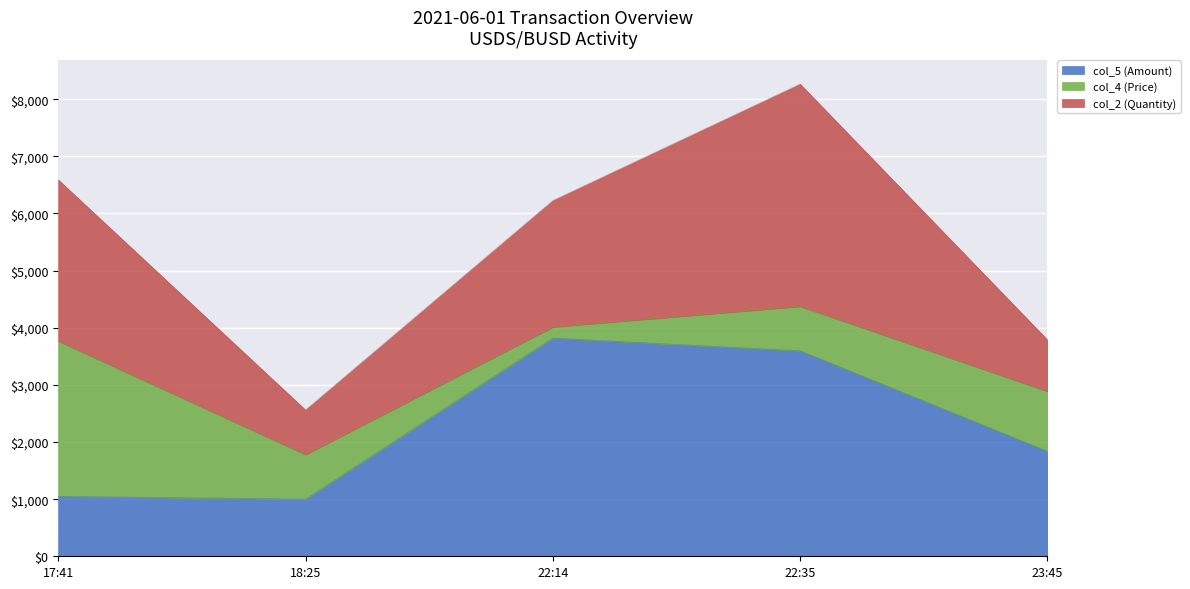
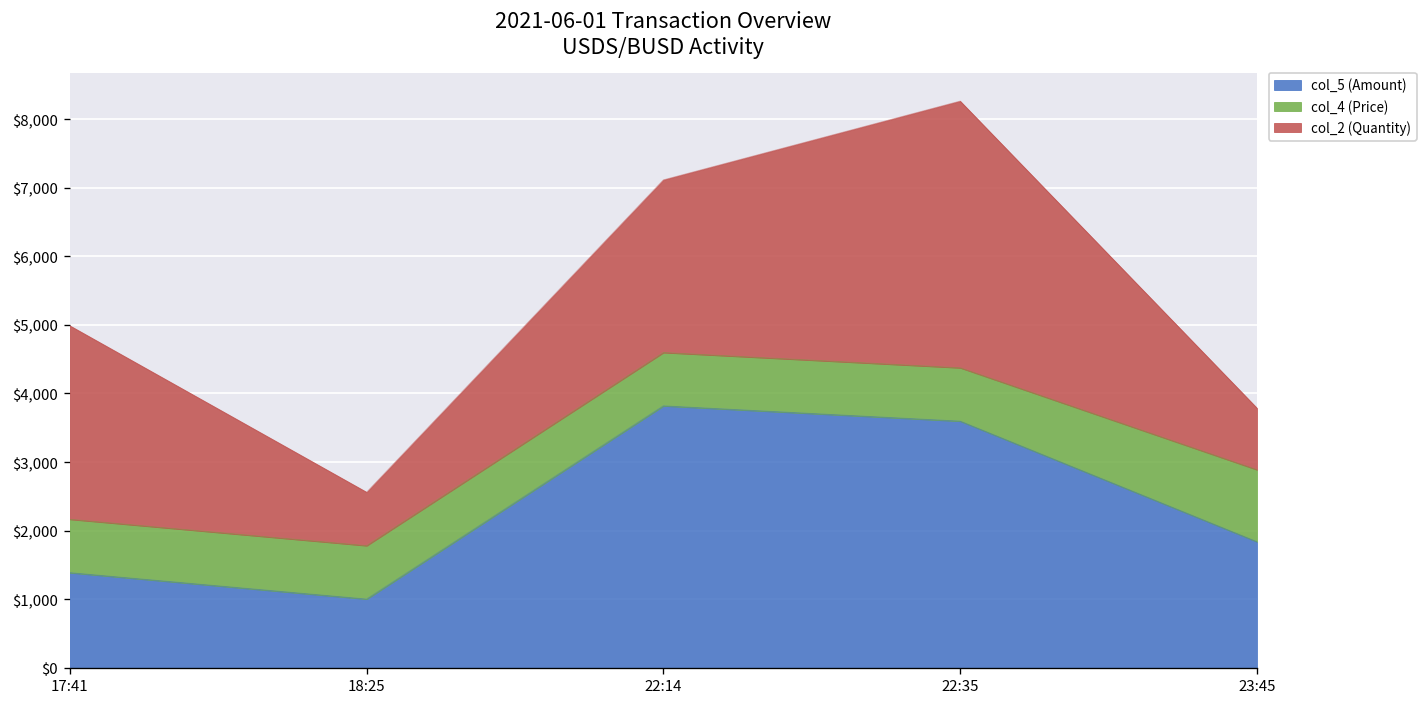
col_5 (Amount), 17:41: $1,000 -> $1,400
col_4 (Price), 17:41: $2,700 -> $800
col_4 (Price), 22:14: $200 -> $800
col_2 (Quantity), 22:14: $2,200 -> $2,500
